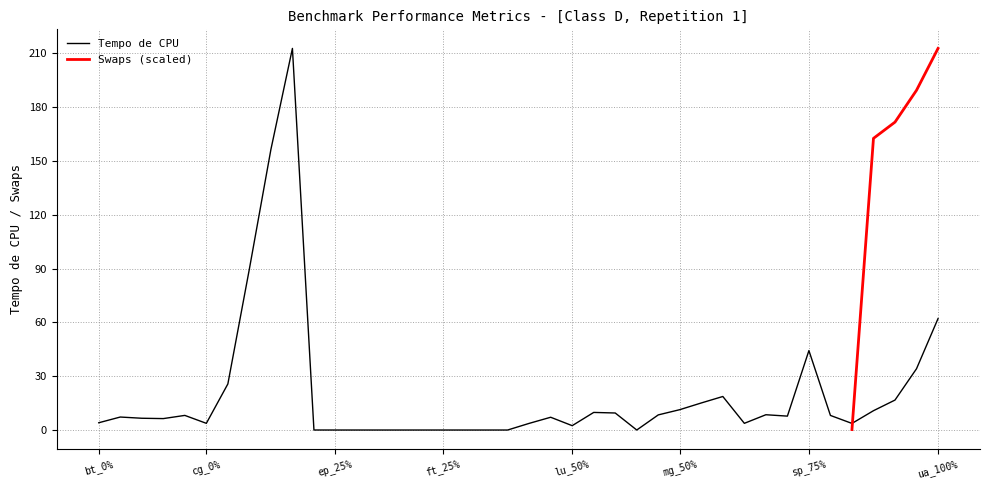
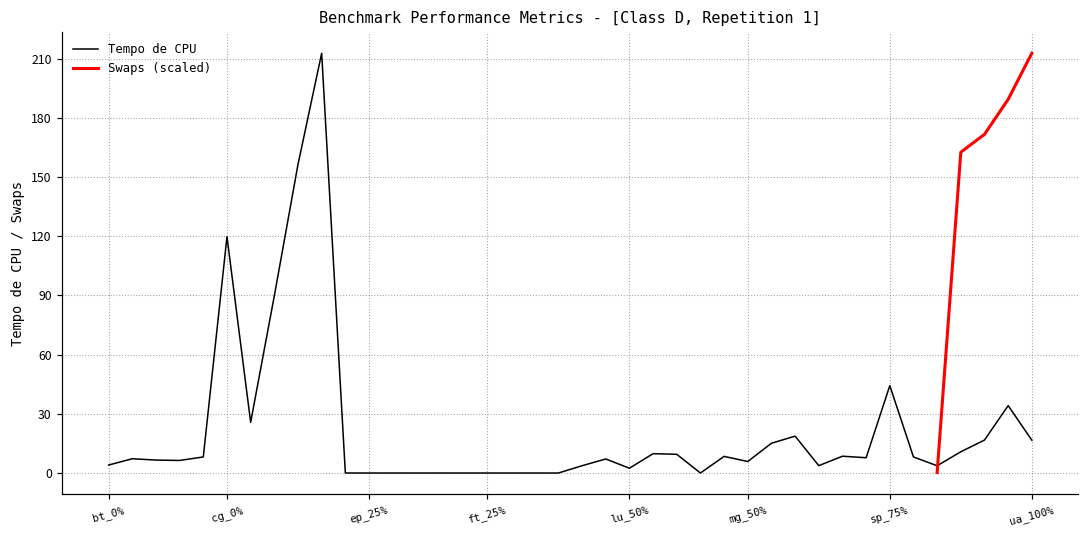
Tempo de CPU, cg_0%: 4 -> 120
Tempo de CPU, mg_50%: 11 -> 6
Tempo de CPU, ua_100%: 62 -> 17
